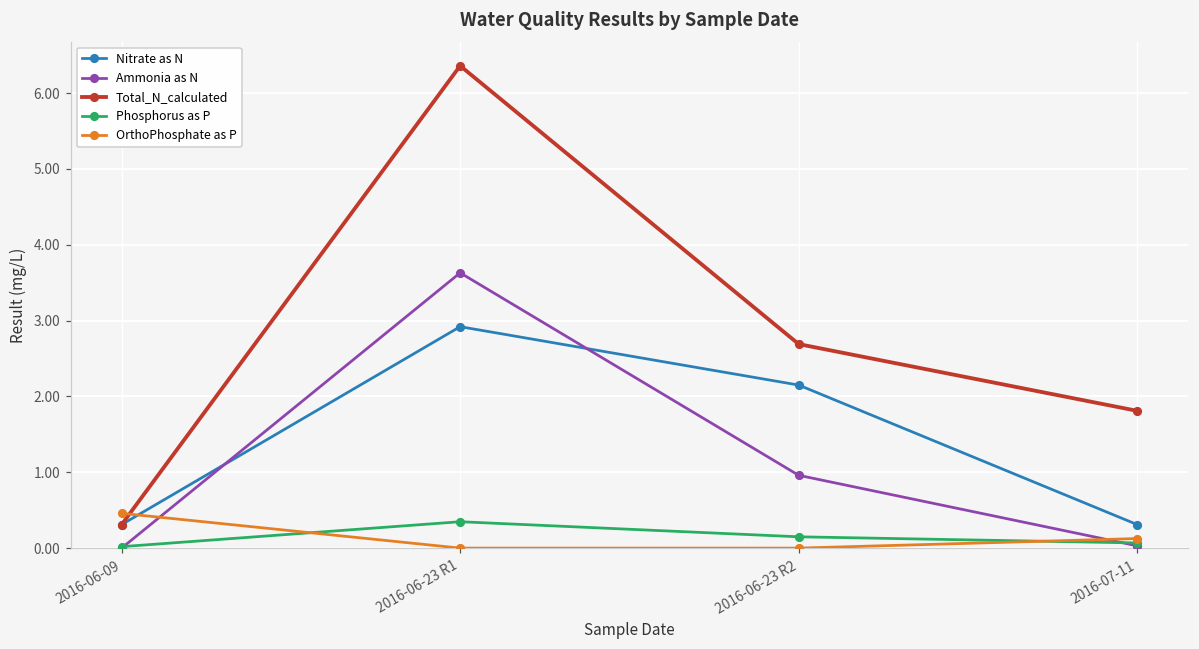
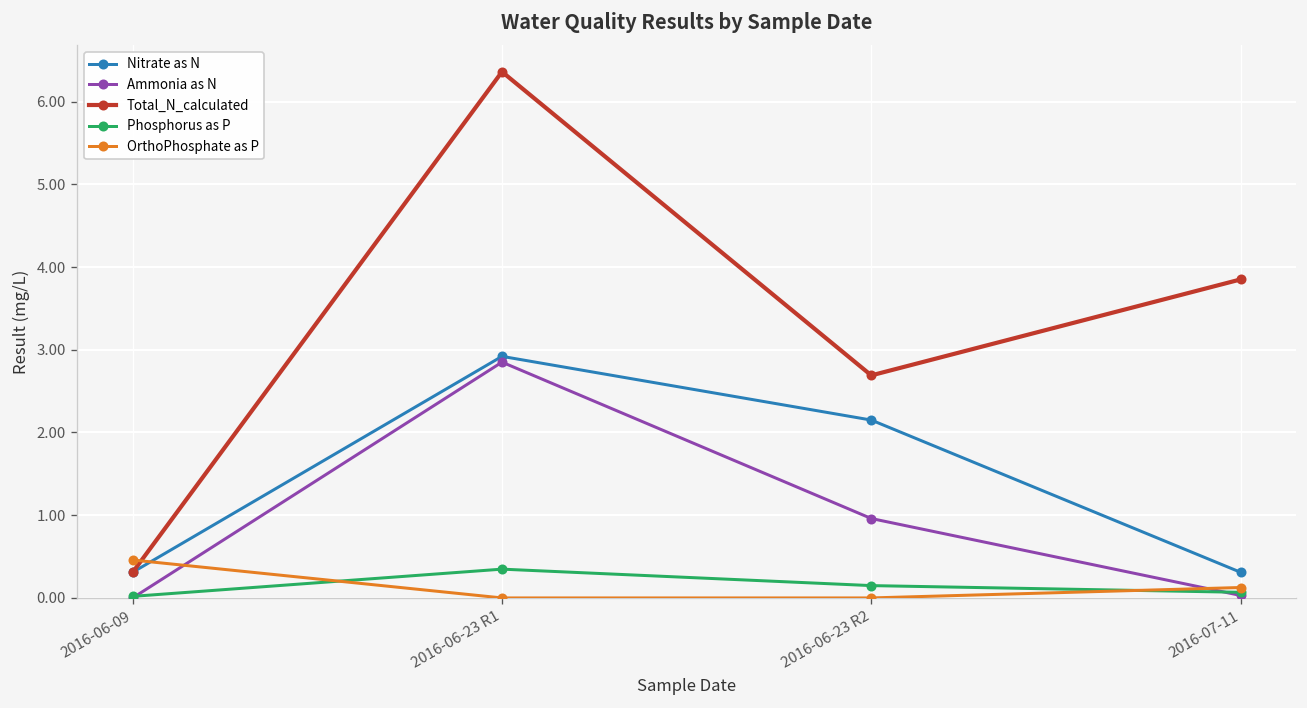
Ammonia as N, 2016-06-23 R1: 3.6 -> 2.9
Total_N_calculated, 2016-07-11: 1.8 -> 3.9
